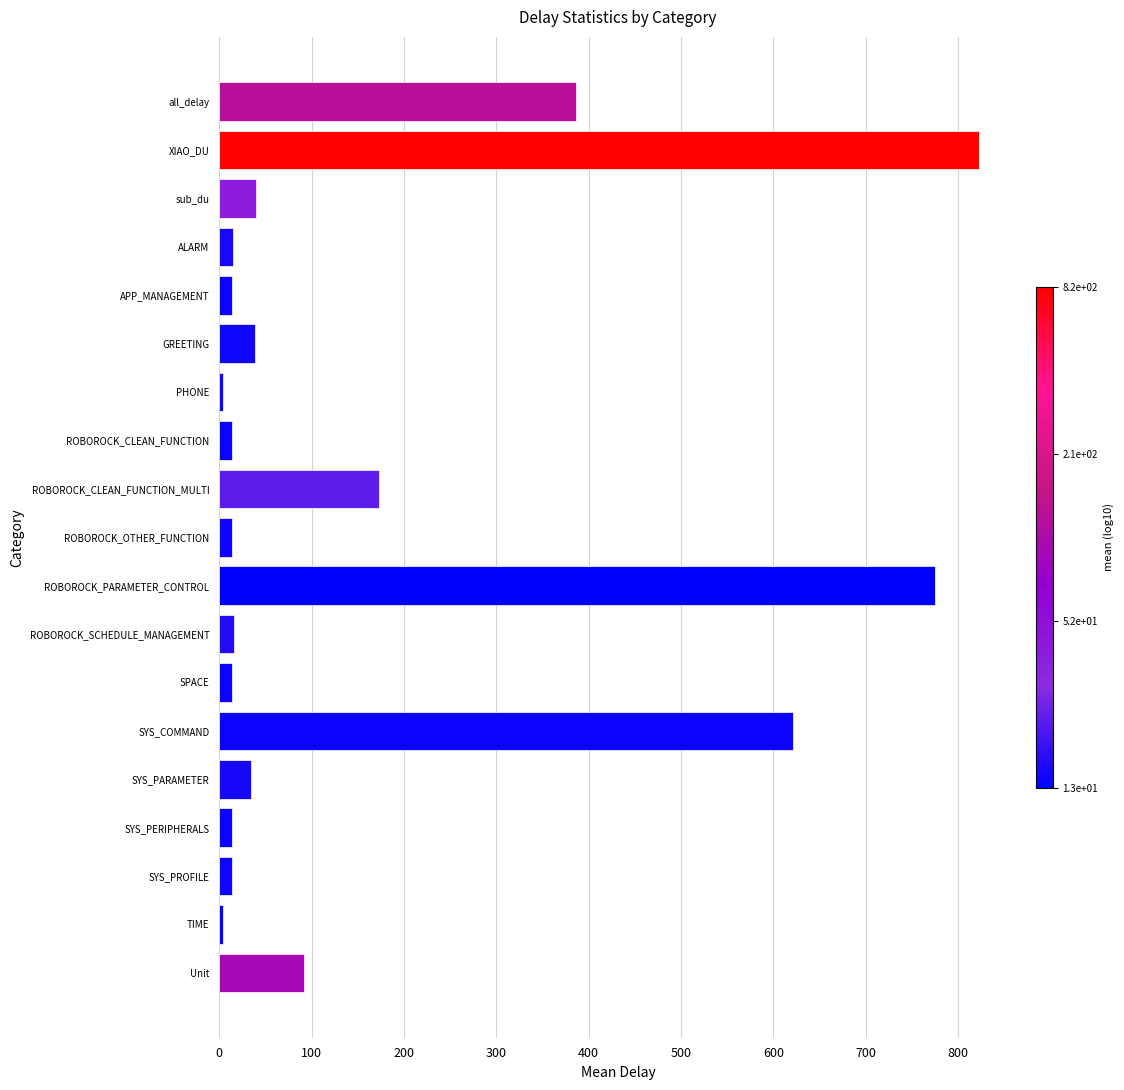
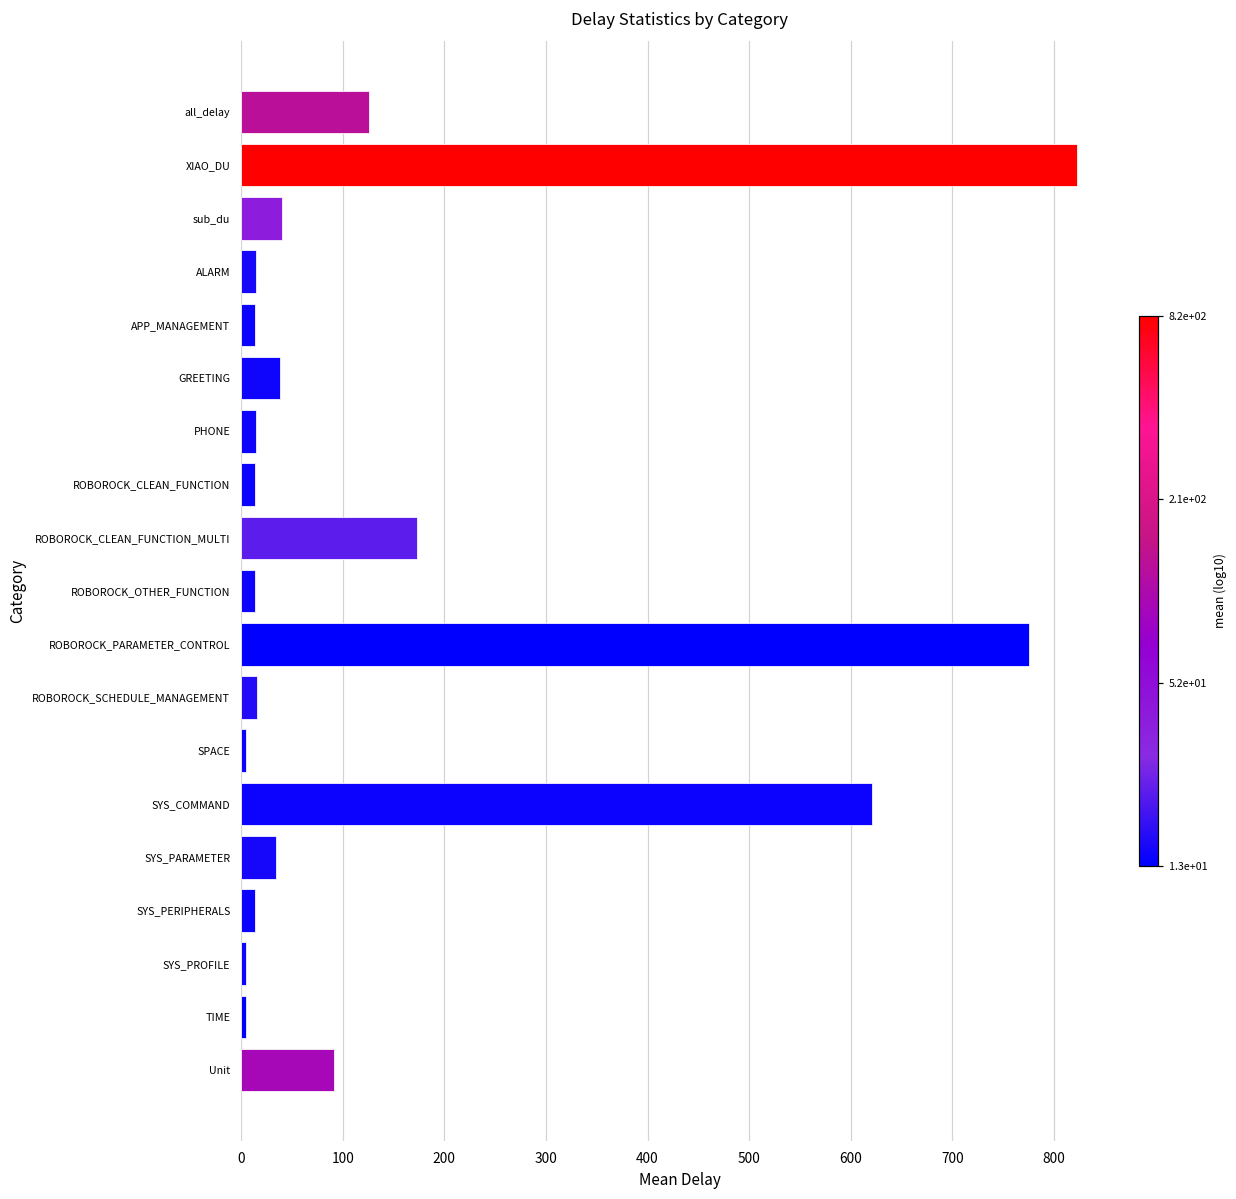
all_delay: 390 -> 130
PHONE: 0 -> 10
SPACE: 10 -> 0
SYS_PROFILE: 10 -> 0
